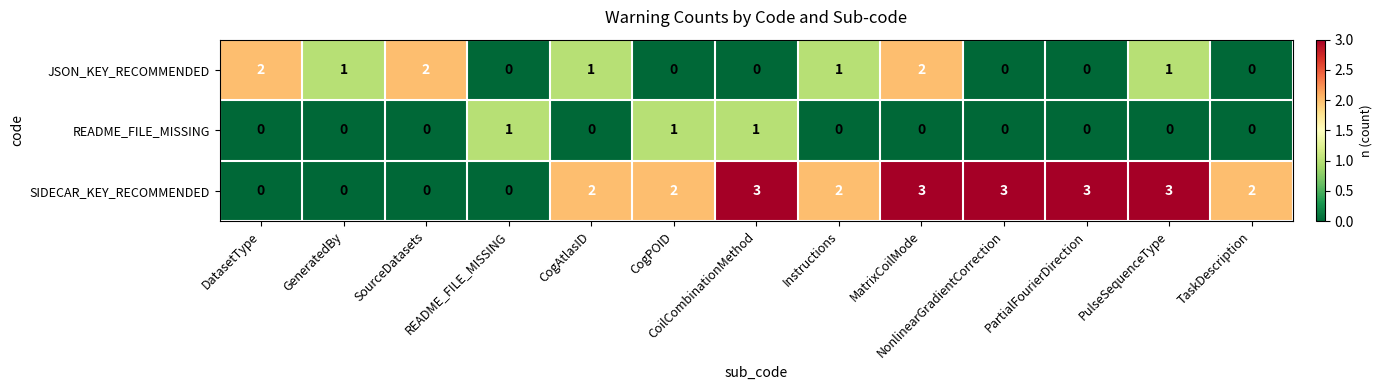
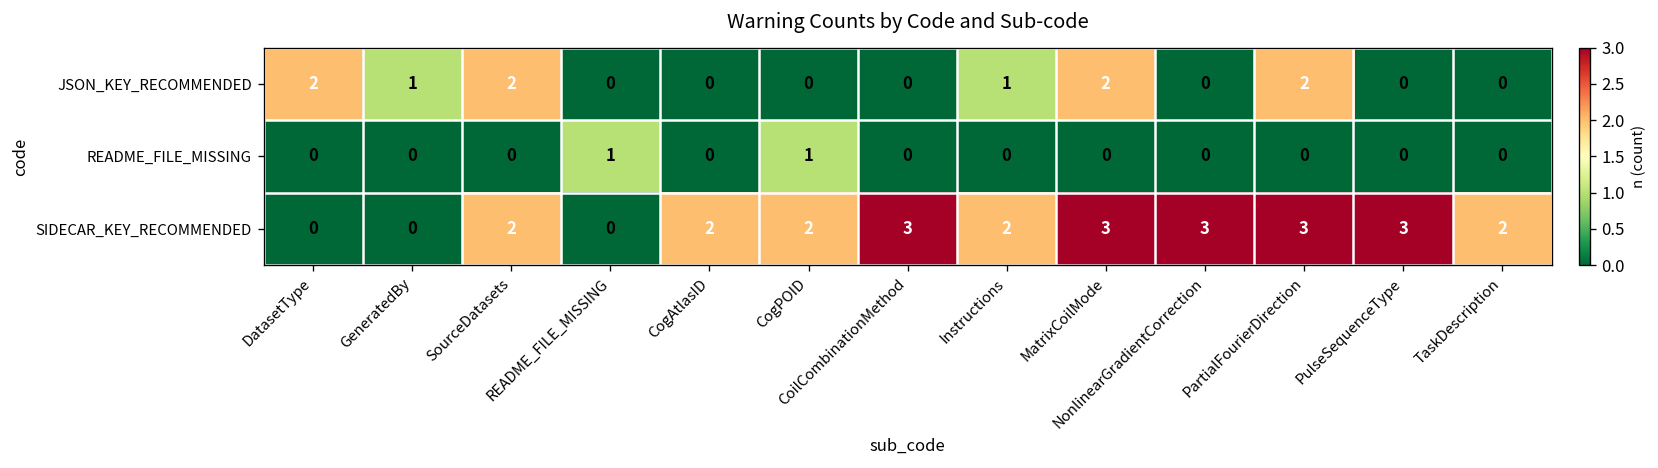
JSON_KEY_RECOMMENDED, CogAtlasID: 1 -> 0
JSON_KEY_RECOMMENDED, PartialFourierDirection: 0 -> 2
JSON_KEY_RECOMMENDED, PulseSequenceType: 1 -> 0
README_FILE_MISSING, CoilCombinationMethod: 1 -> 0
SIDECAR_KEY_RECOMMENDED, SourceDatasets: 0 -> 2
